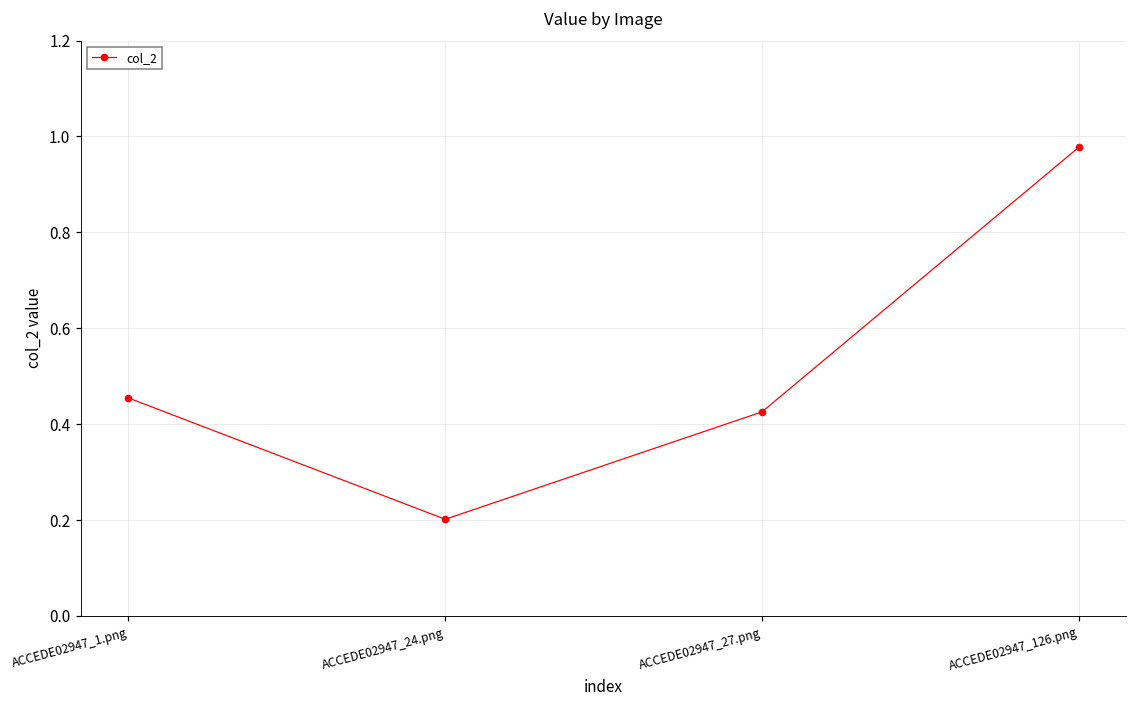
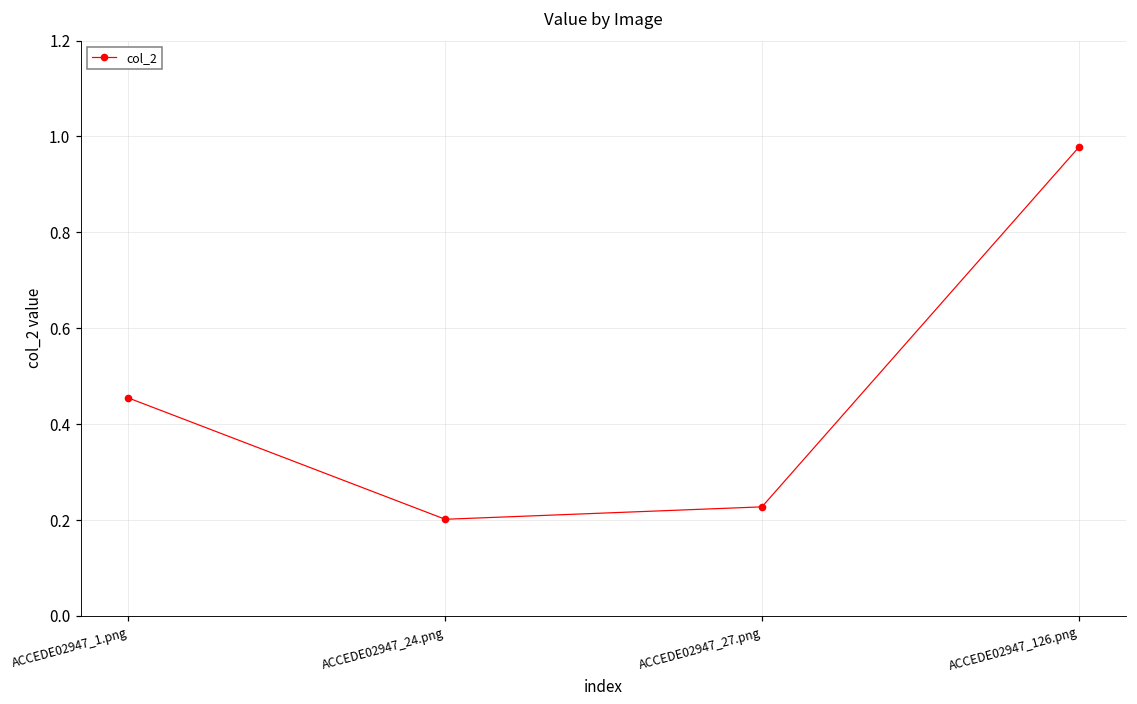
ACCEDE02947_27.png: 0.43 -> 0.23
